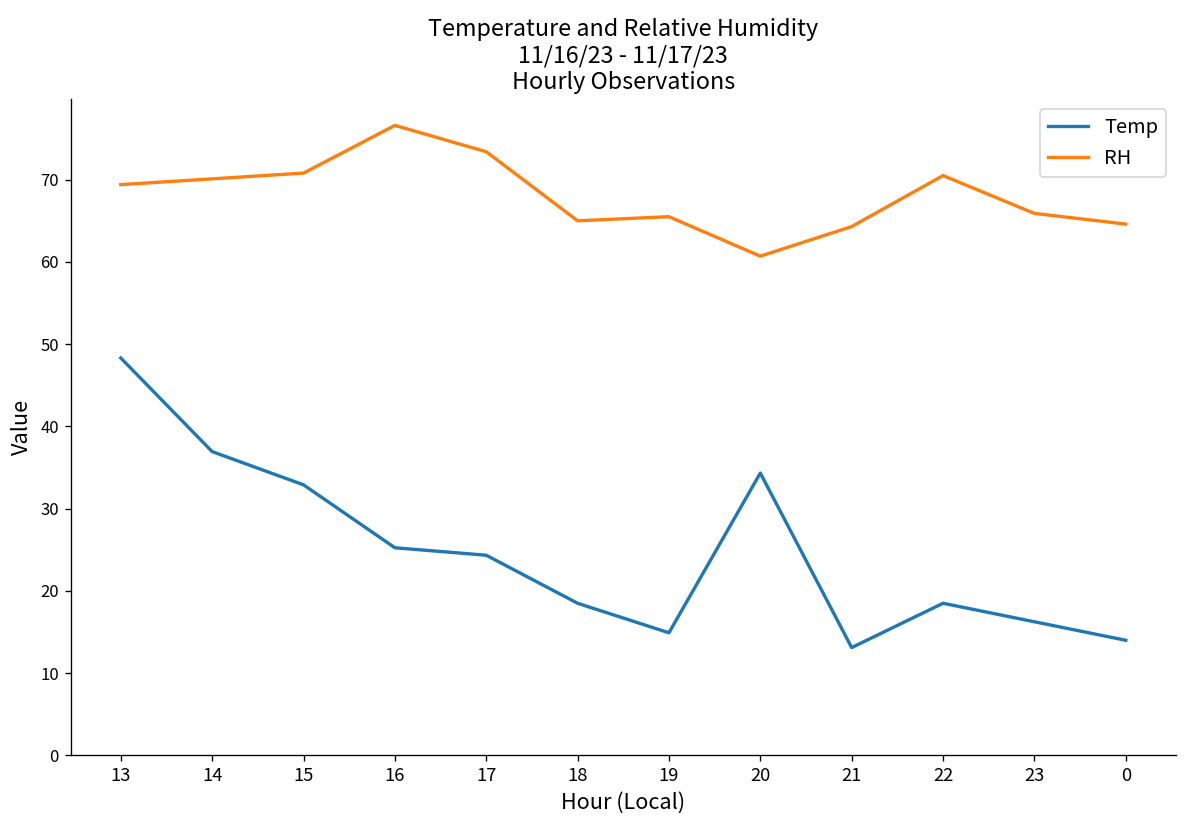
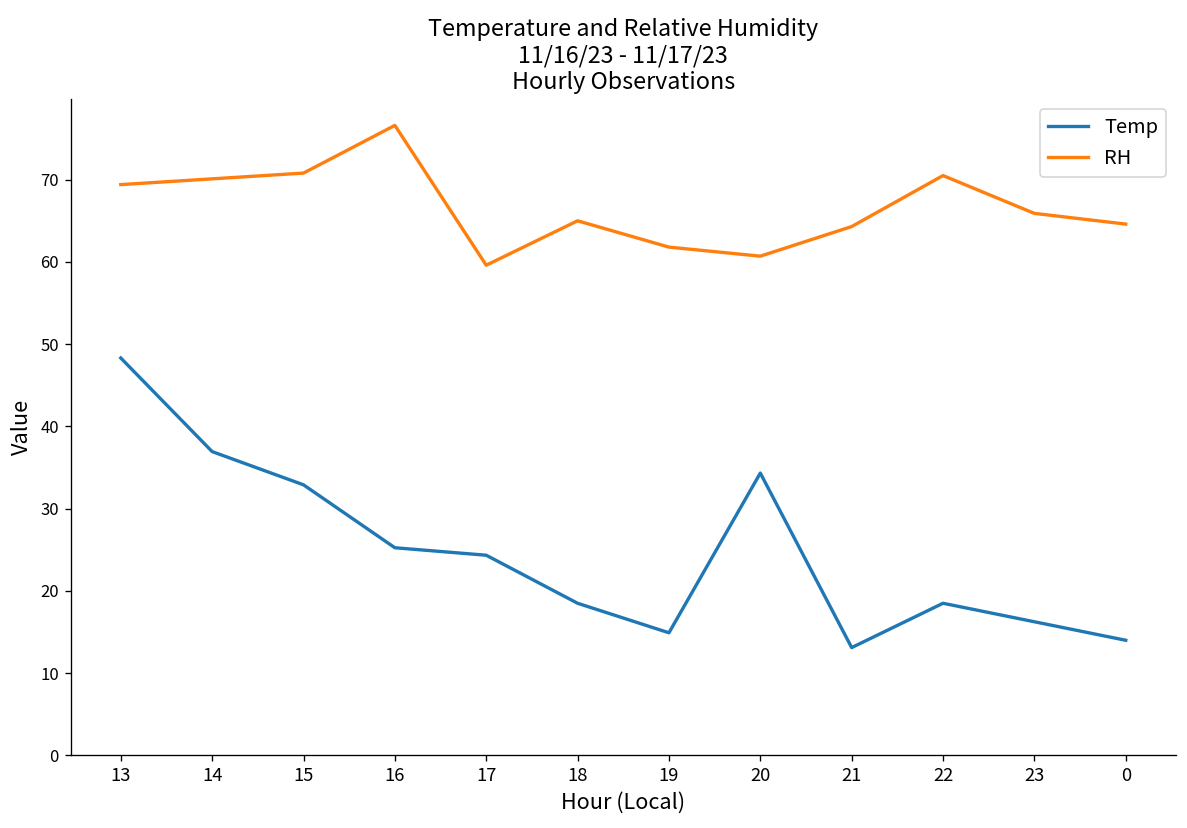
RH, 17: 73 -> 60
RH, 19: 66 -> 62
